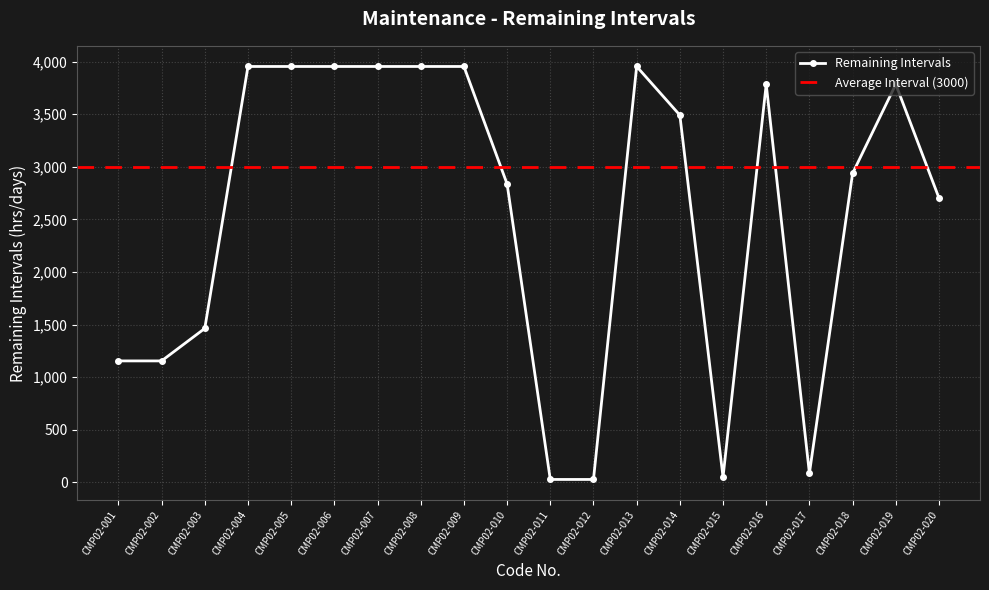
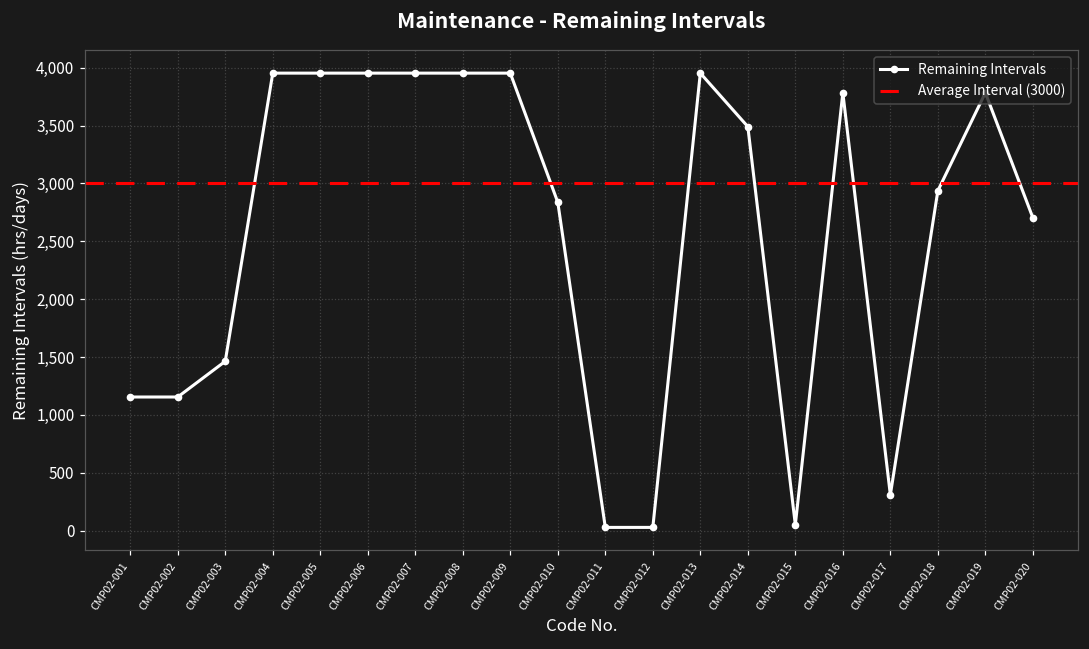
CMP02-017: 90 -> 310
